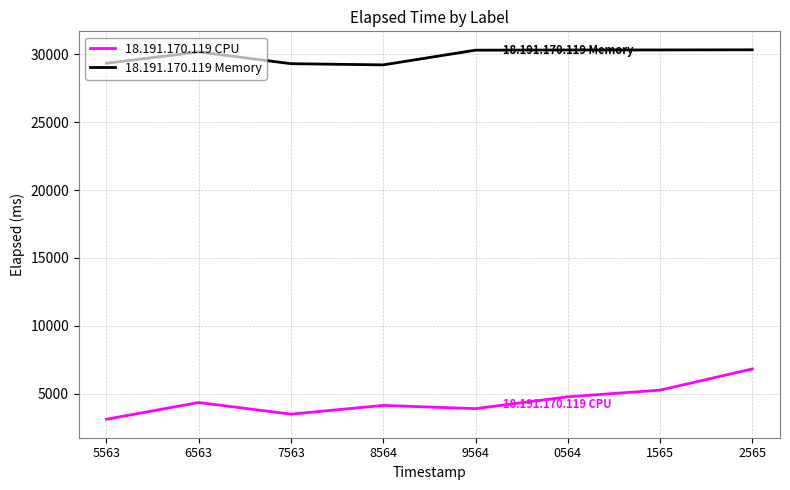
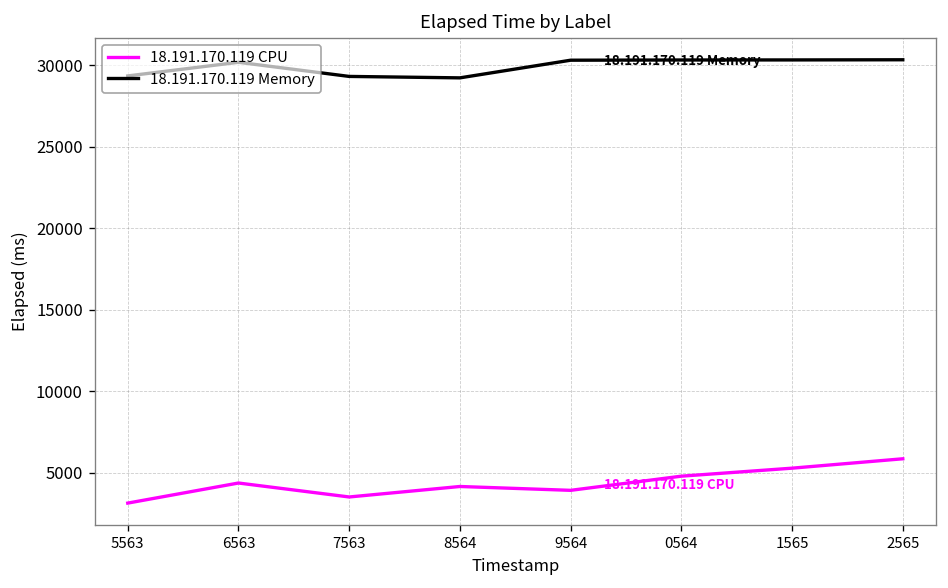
18.191.170.119 CPU, 2565: 6800 -> 5800
